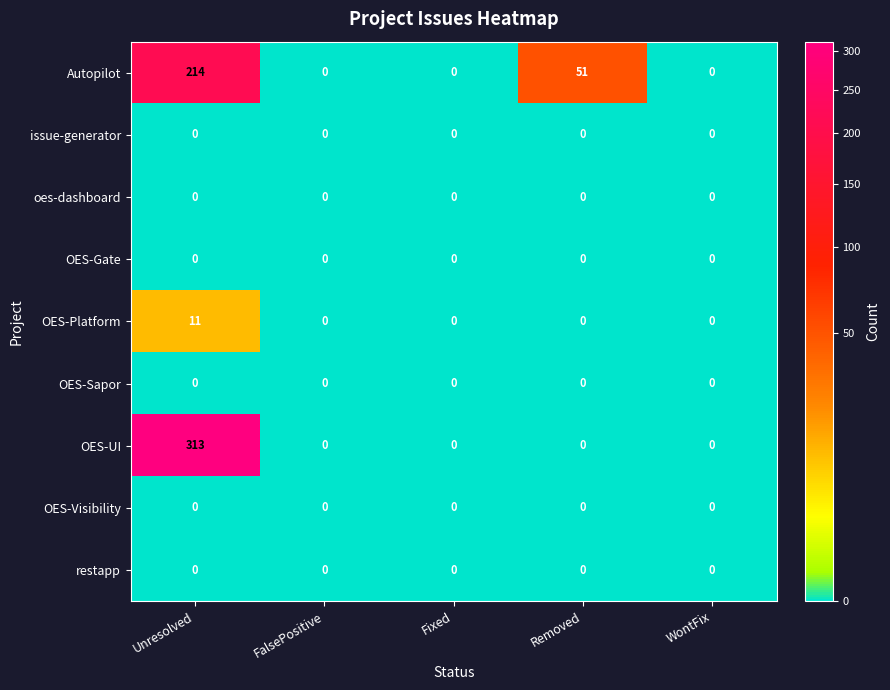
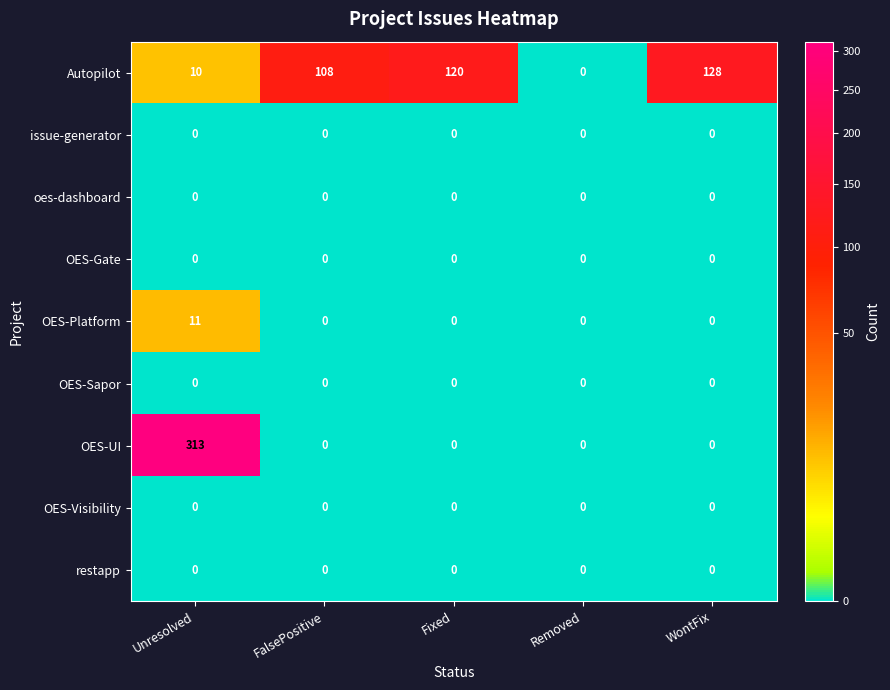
Autopilot, Unresolved: 214 -> 10
Autopilot, FalsePositive: 0 -> 108
Autopilot, Fixed: 0 -> 120
Autopilot, Removed: 51 -> 0
Autopilot, WontFix: 0 -> 128
